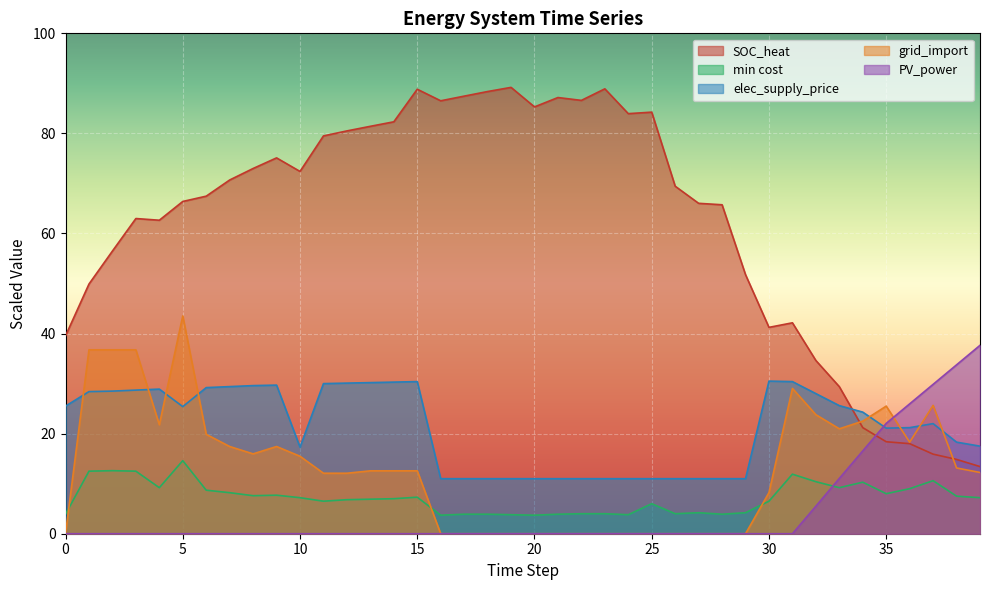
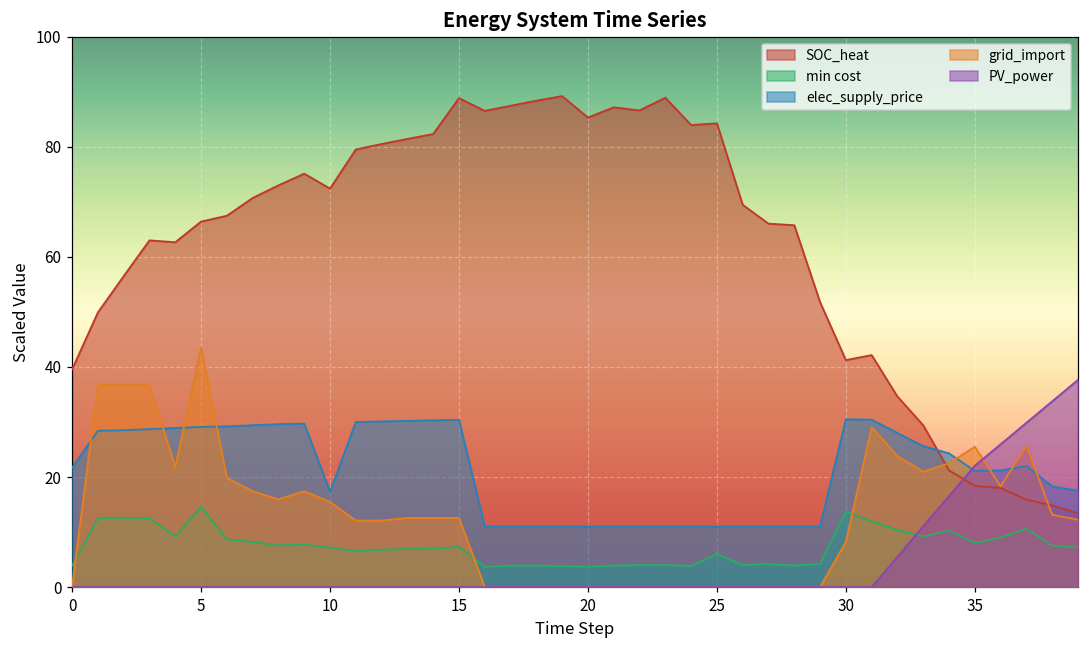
elec_supply_price, 0: 26 -> 22
elec_supply_price, 5: 25 -> 29
min cost, 30: 7 -> 14
